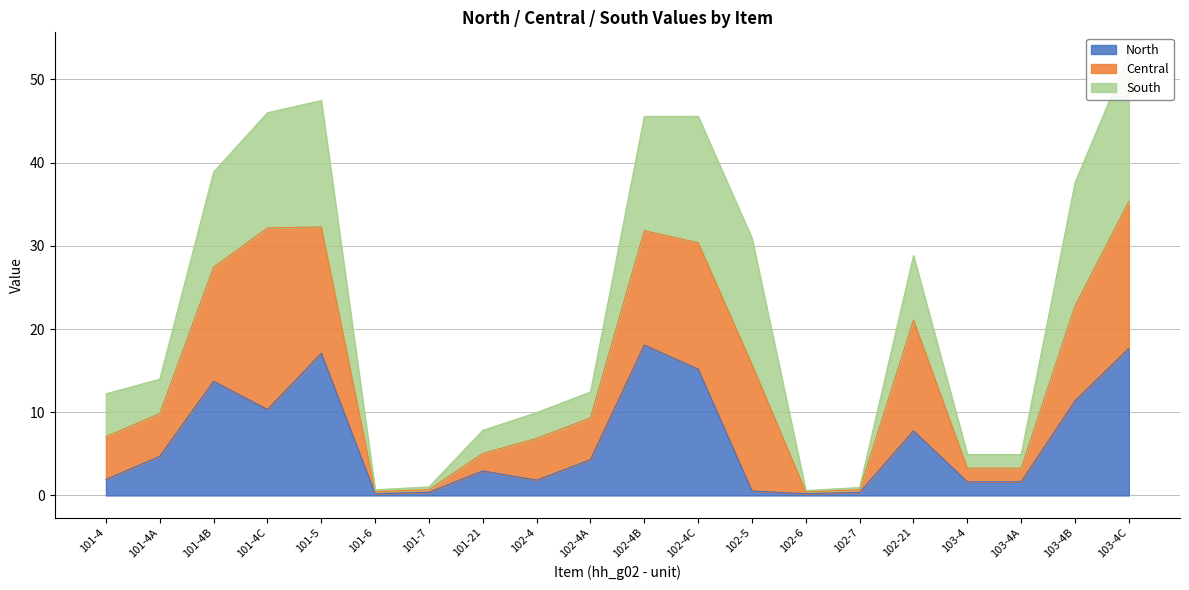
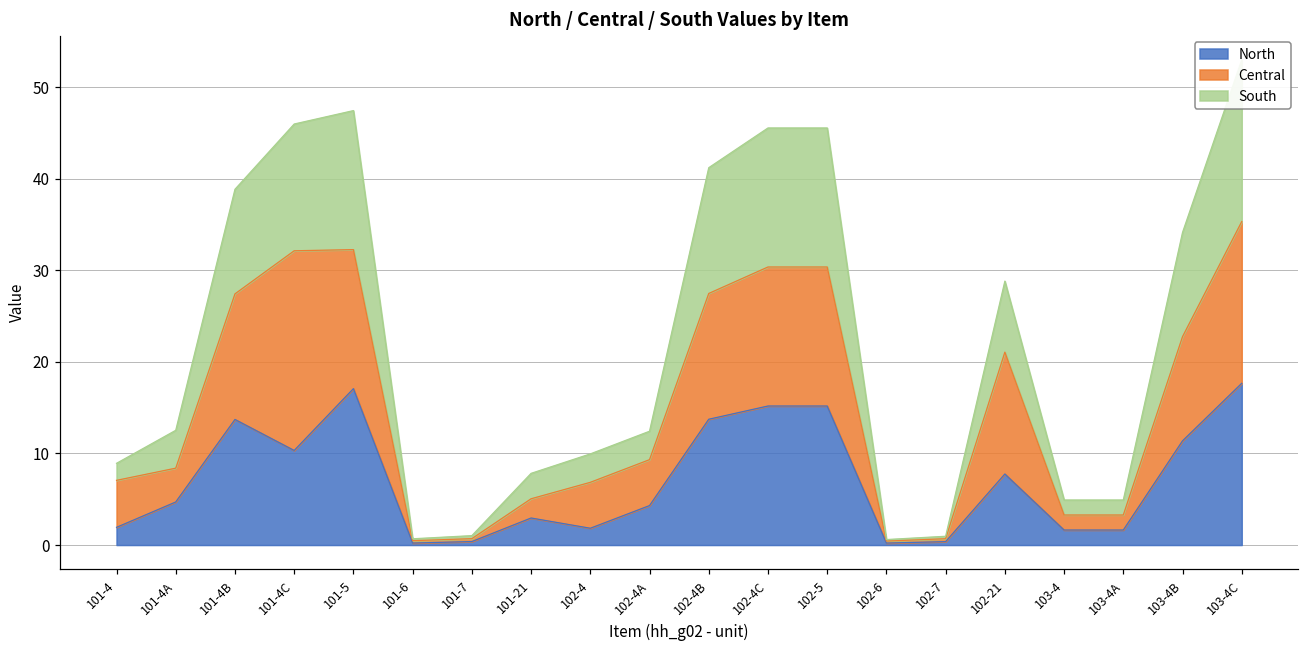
South, 101-4: 5 -> 2
Central, 101-4A: 5 -> 4
North, 102-4B: 18 -> 14
North, 102-5: 1 -> 15
South, 103-4B: 15 -> 11
